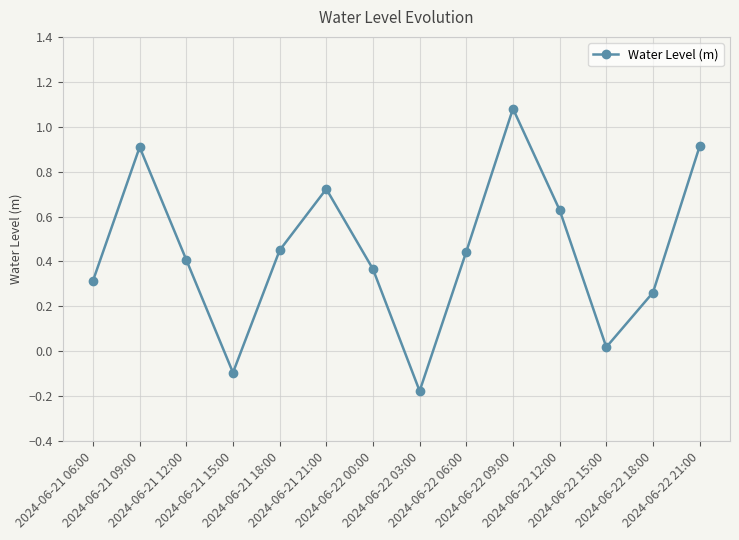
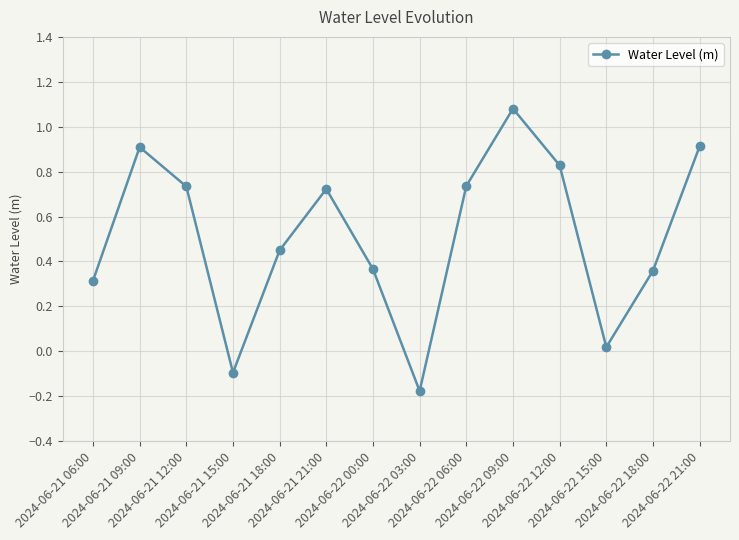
2024-06-21 12:00: 0.41 -> 0.73
2024-06-22 06:00: 0.44 -> 0.74
2024-06-22 12:00: 0.63 -> 0.83
2024-06-22 18:00: 0.26 -> 0.36
